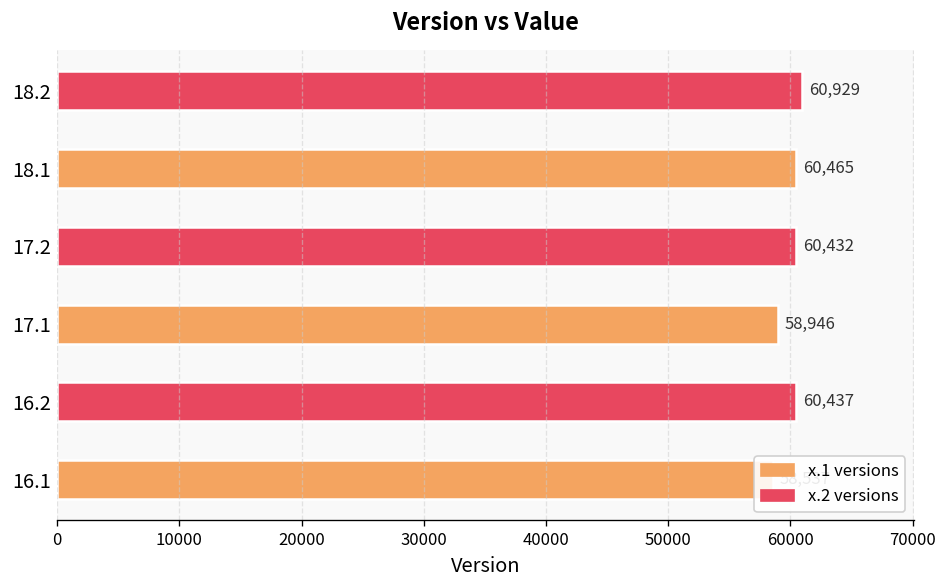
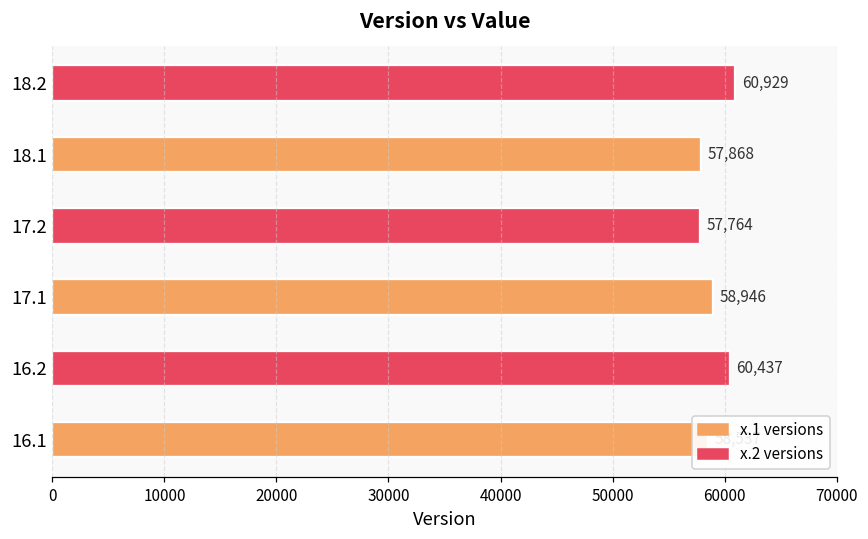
18.1: 60,465 -> 57,868
17.2: 60,432 -> 57,764
